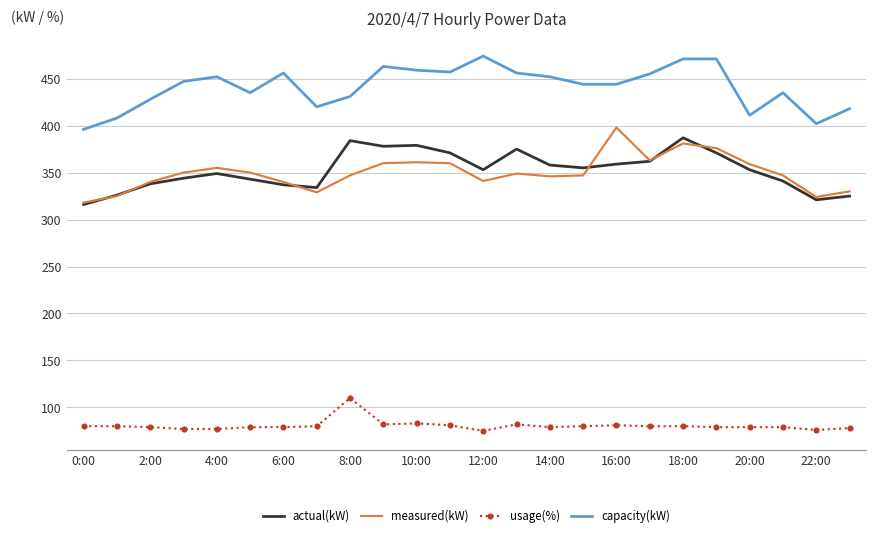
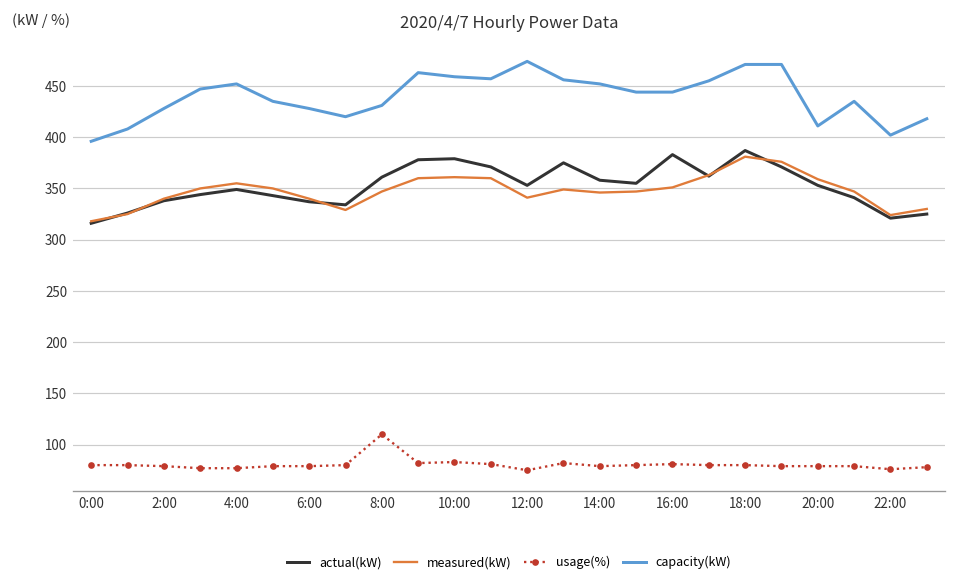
capacity(kW), 6:00: 460 -> 430
actual(kW), 8:00: 380 -> 360
actual(kW), 16:00: 360 -> 380
measured(kW), 16:00: 400 -> 350
